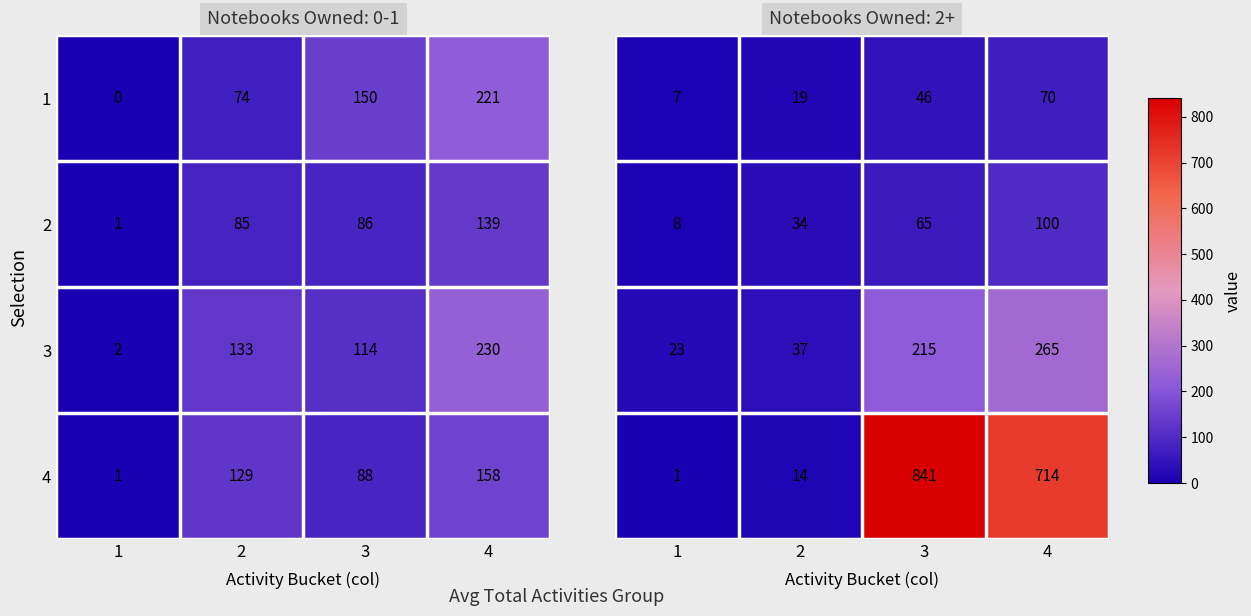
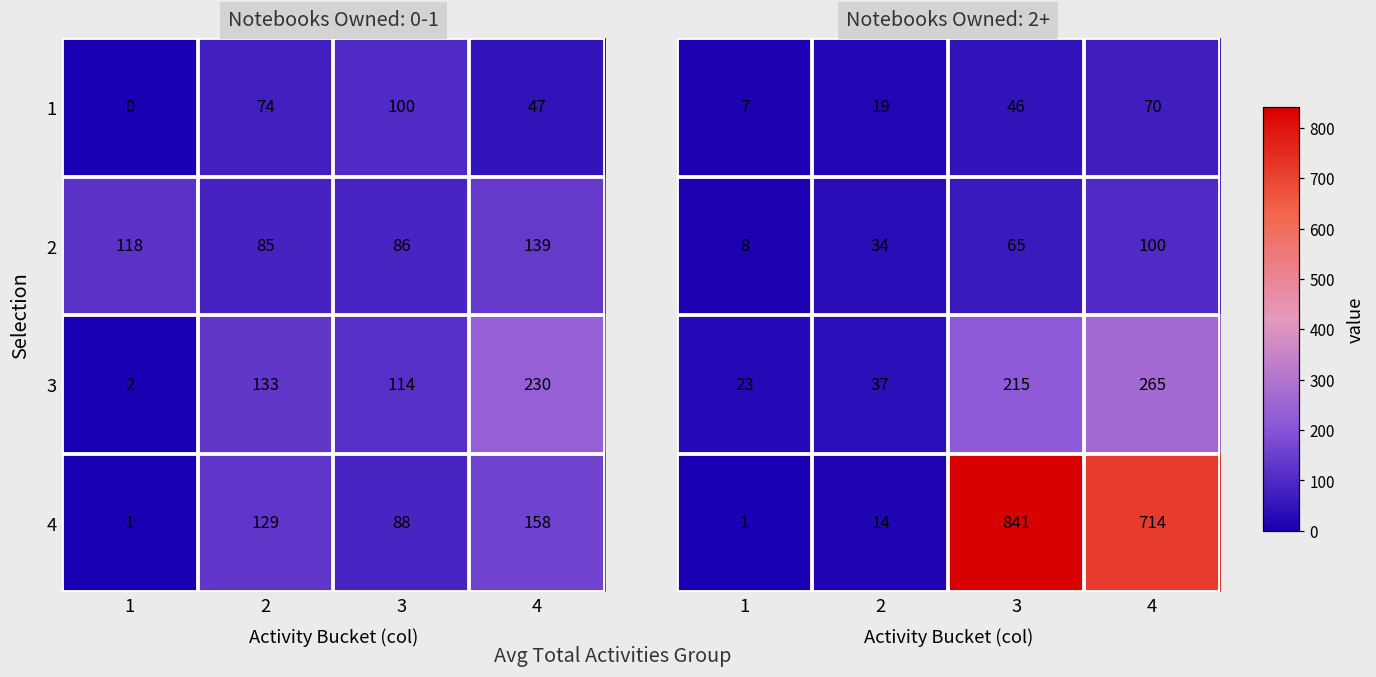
Notebooks Owned: 0-1, 1, 3: 150 -> 100
Notebooks Owned: 0-1, 1, 4: 221 -> 47
Notebooks Owned: 0-1, 2, 1: 1 -> 118
